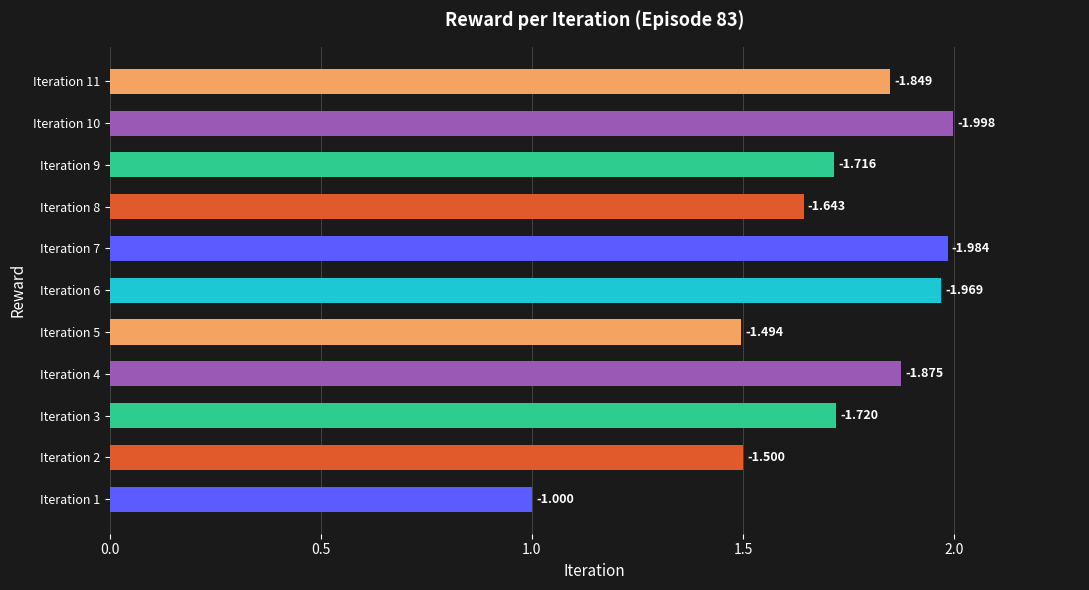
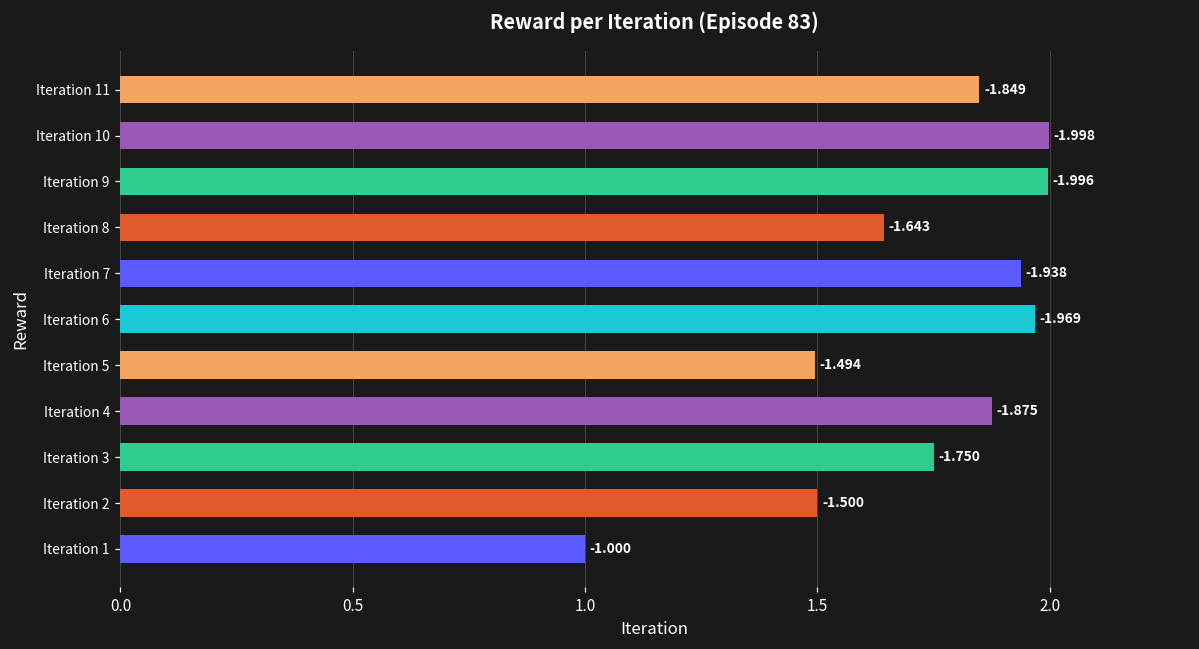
Iteration 9: -1.716 -> -1.996
Iteration 7: -1.984 -> -1.938
Iteration 3: -1.720 -> -1.750
